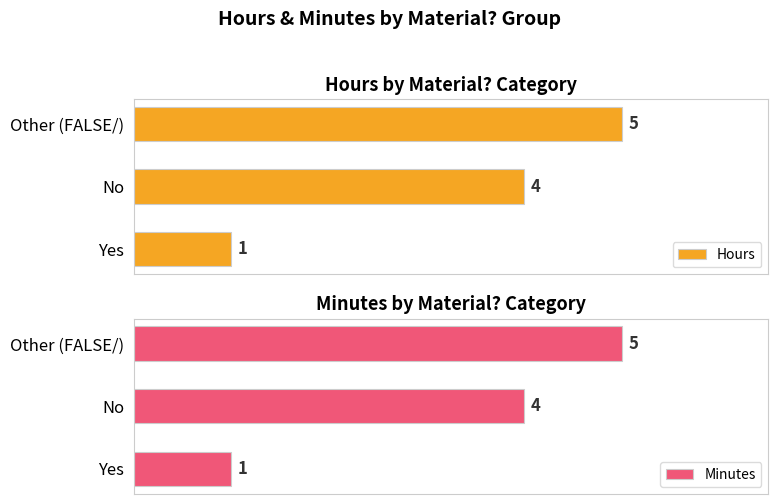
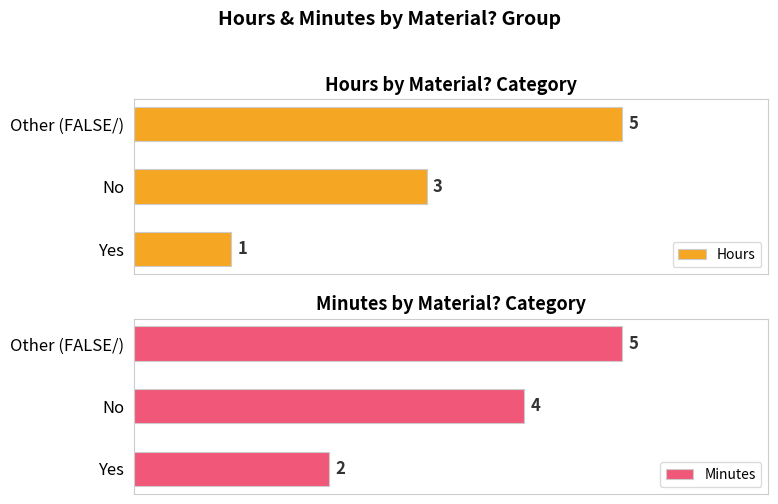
Hours by Material? Category, No: 4 -> 3
Minutes by Material? Category, Yes: 1 -> 2
